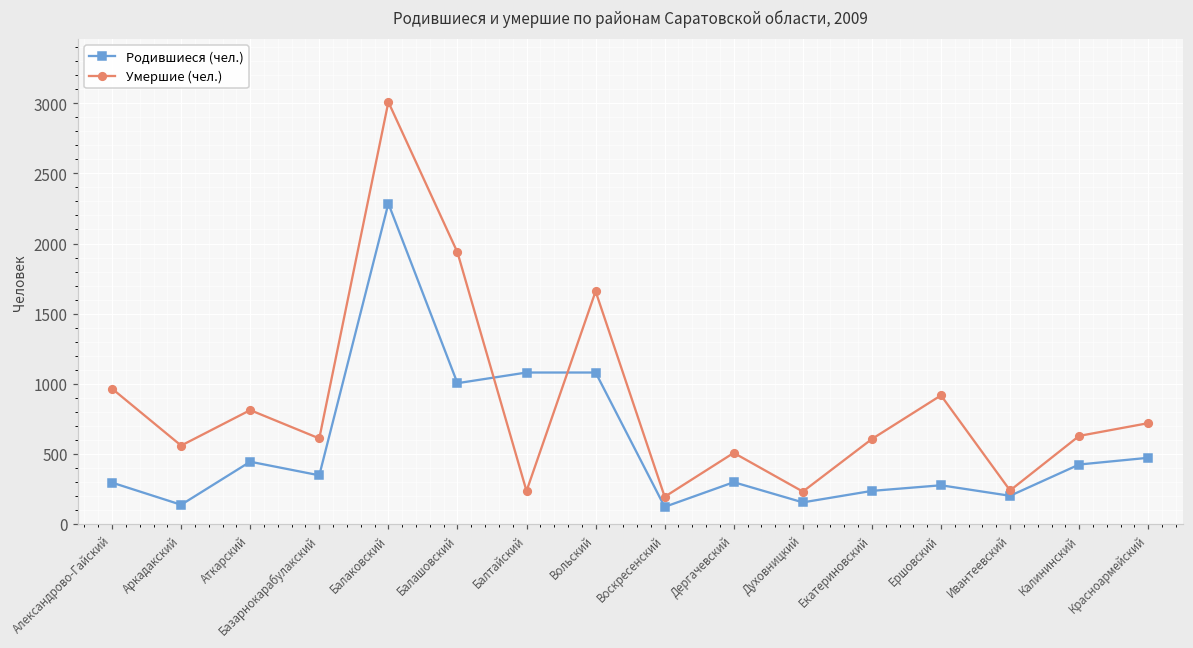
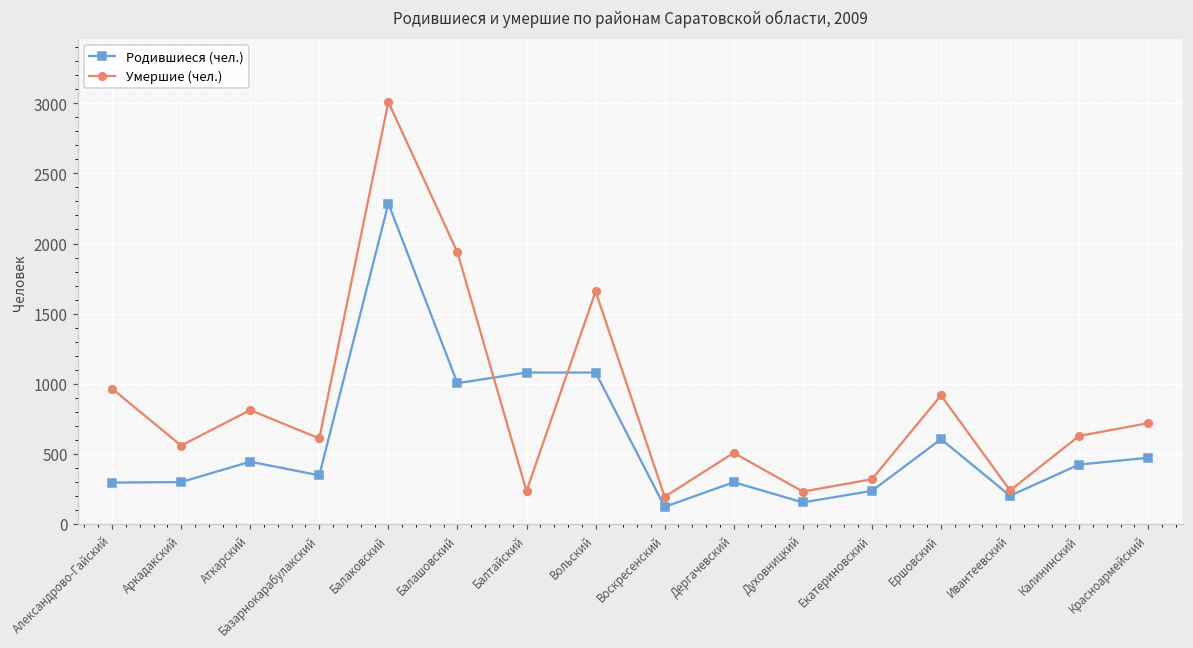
Родившиеся (чел.), Аркадакский: 140 -> 300
Умершие (чел.), Екатериновский: 610 -> 320
Родившиеся (чел.), Ершовский: 280 -> 610
